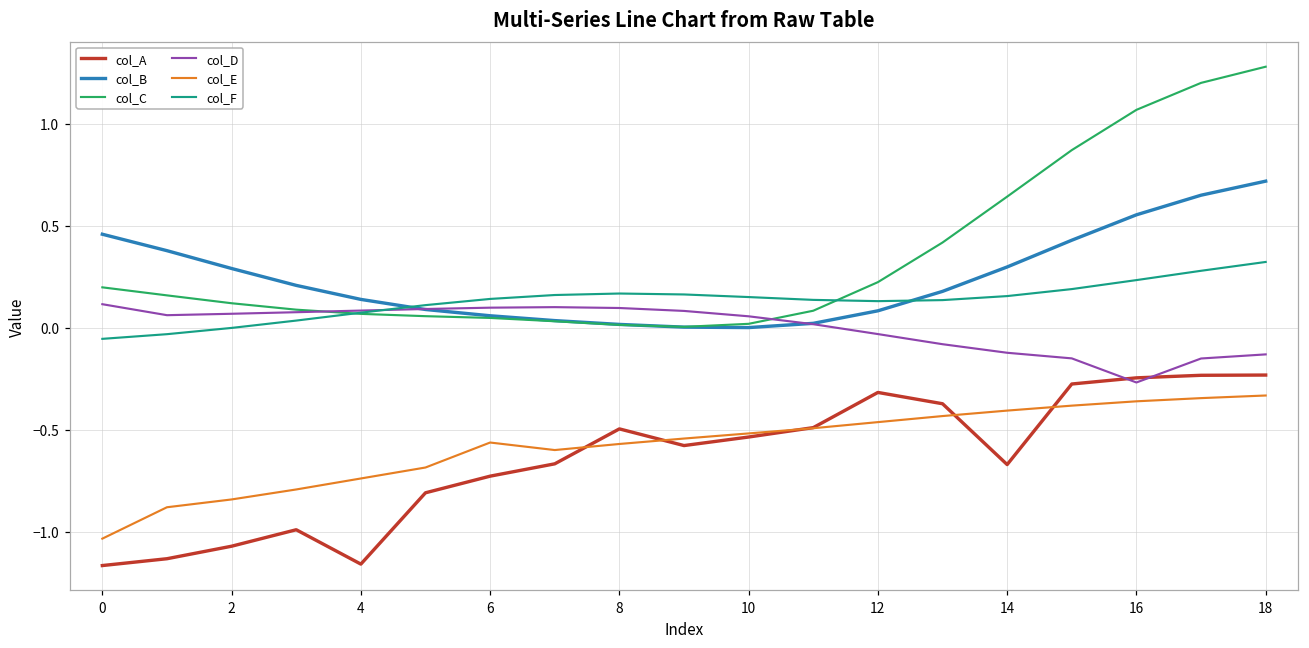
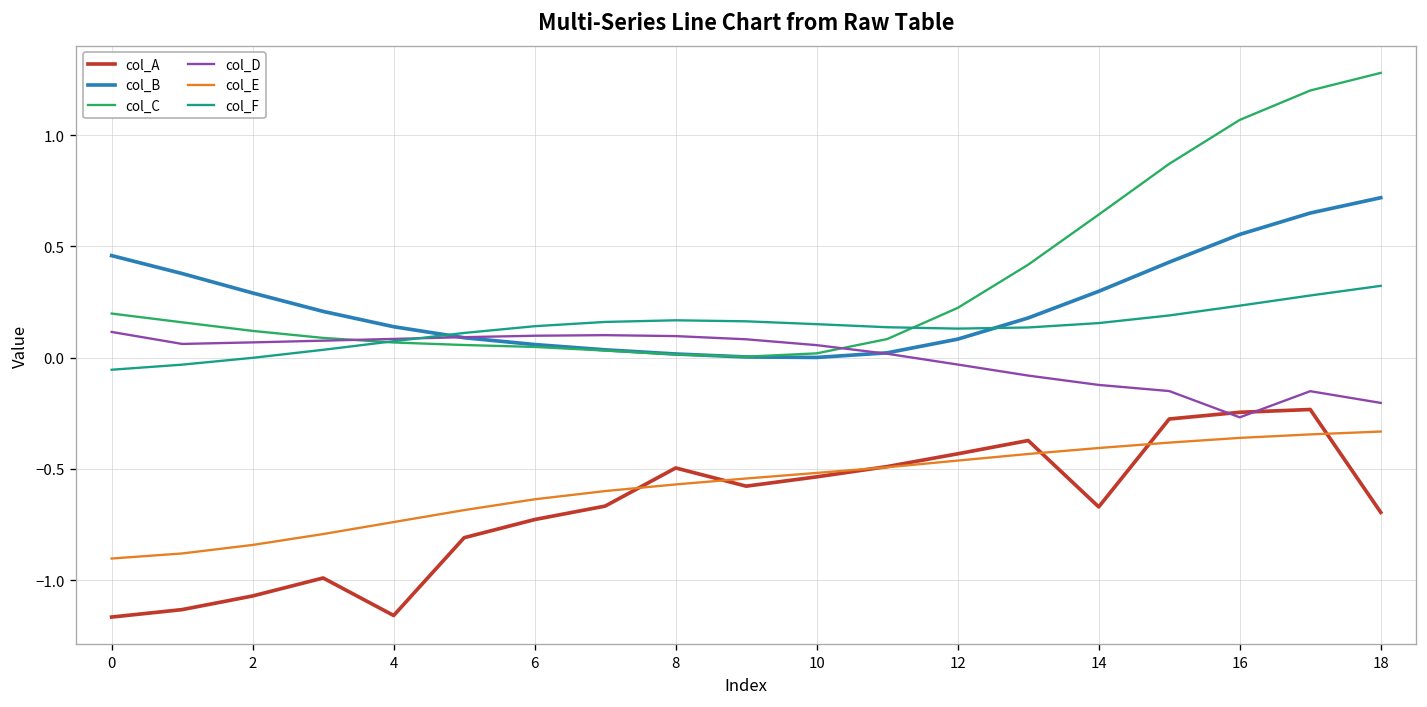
col_E, 0: -1.03 -> -0.90
col_E, 6: -0.56 -> -0.64
col_A, 12: -0.32 -> -0.43
col_A, 18: -0.23 -> -0.70
col_D, 18: -0.13 -> -0.20
